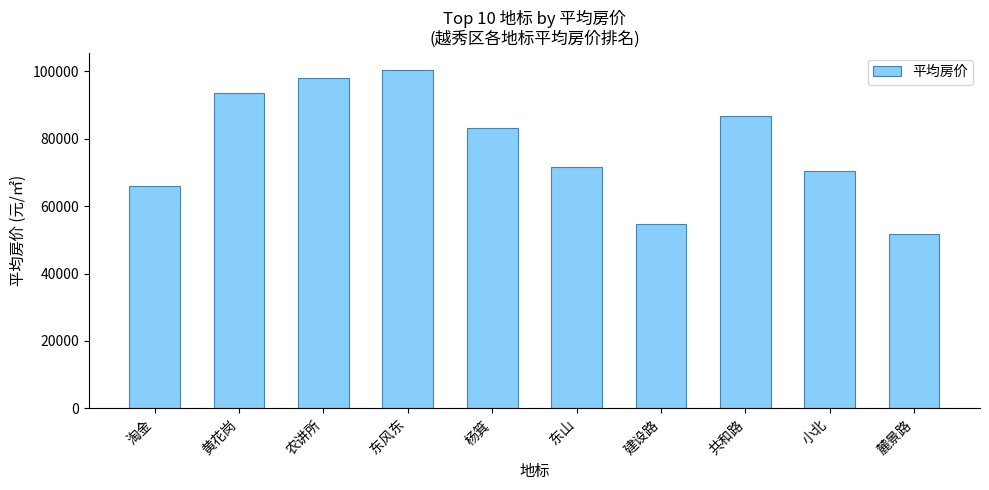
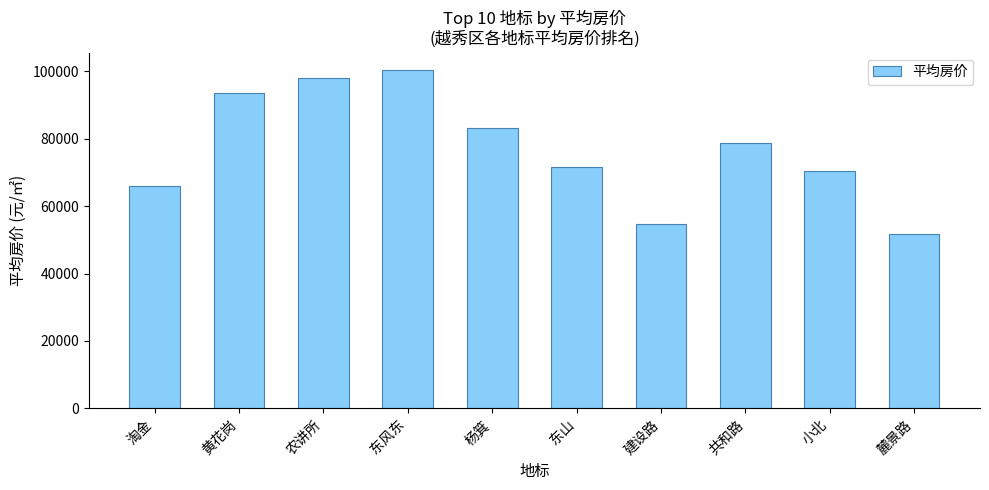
共和路: 87000 -> 79000
